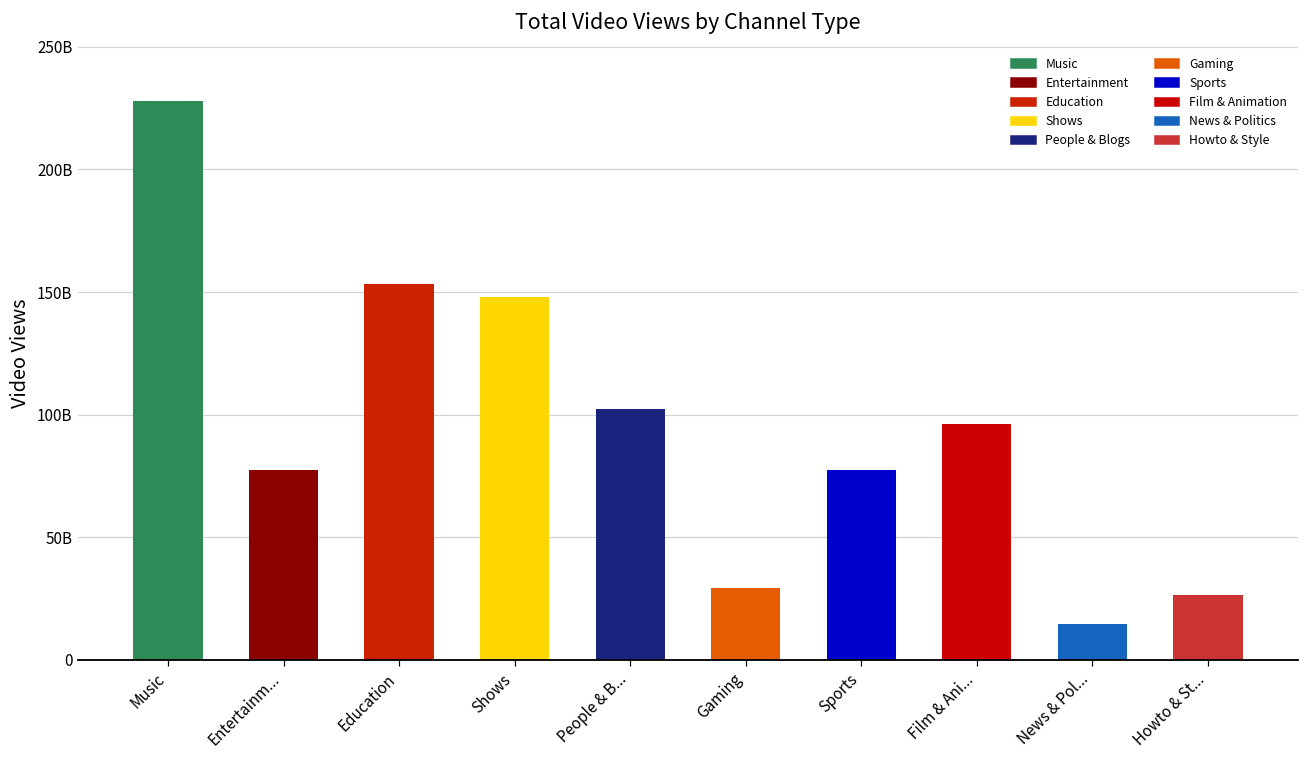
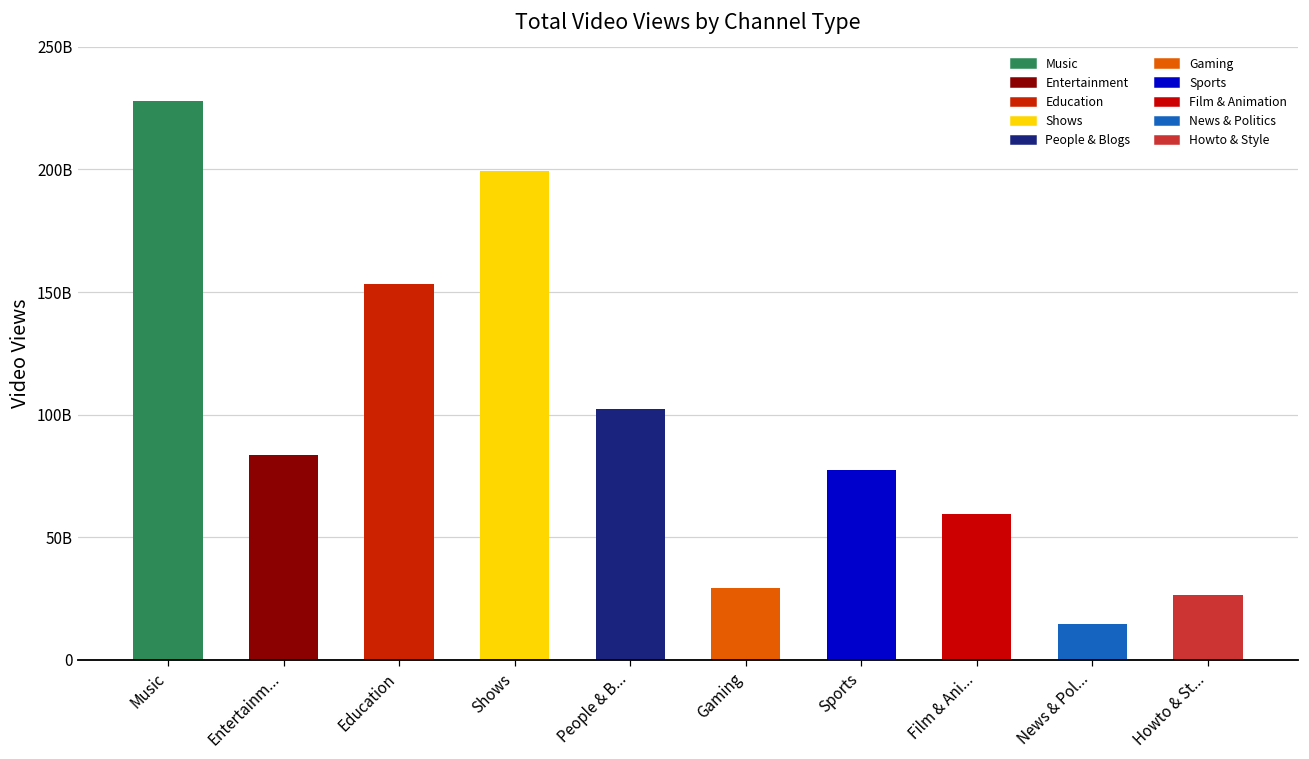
Entertainm...: 77000000000 -> 83000000000
Shows: 148000000000 -> 199000000000
Film & Ani...: 96000000000 -> 59000000000
